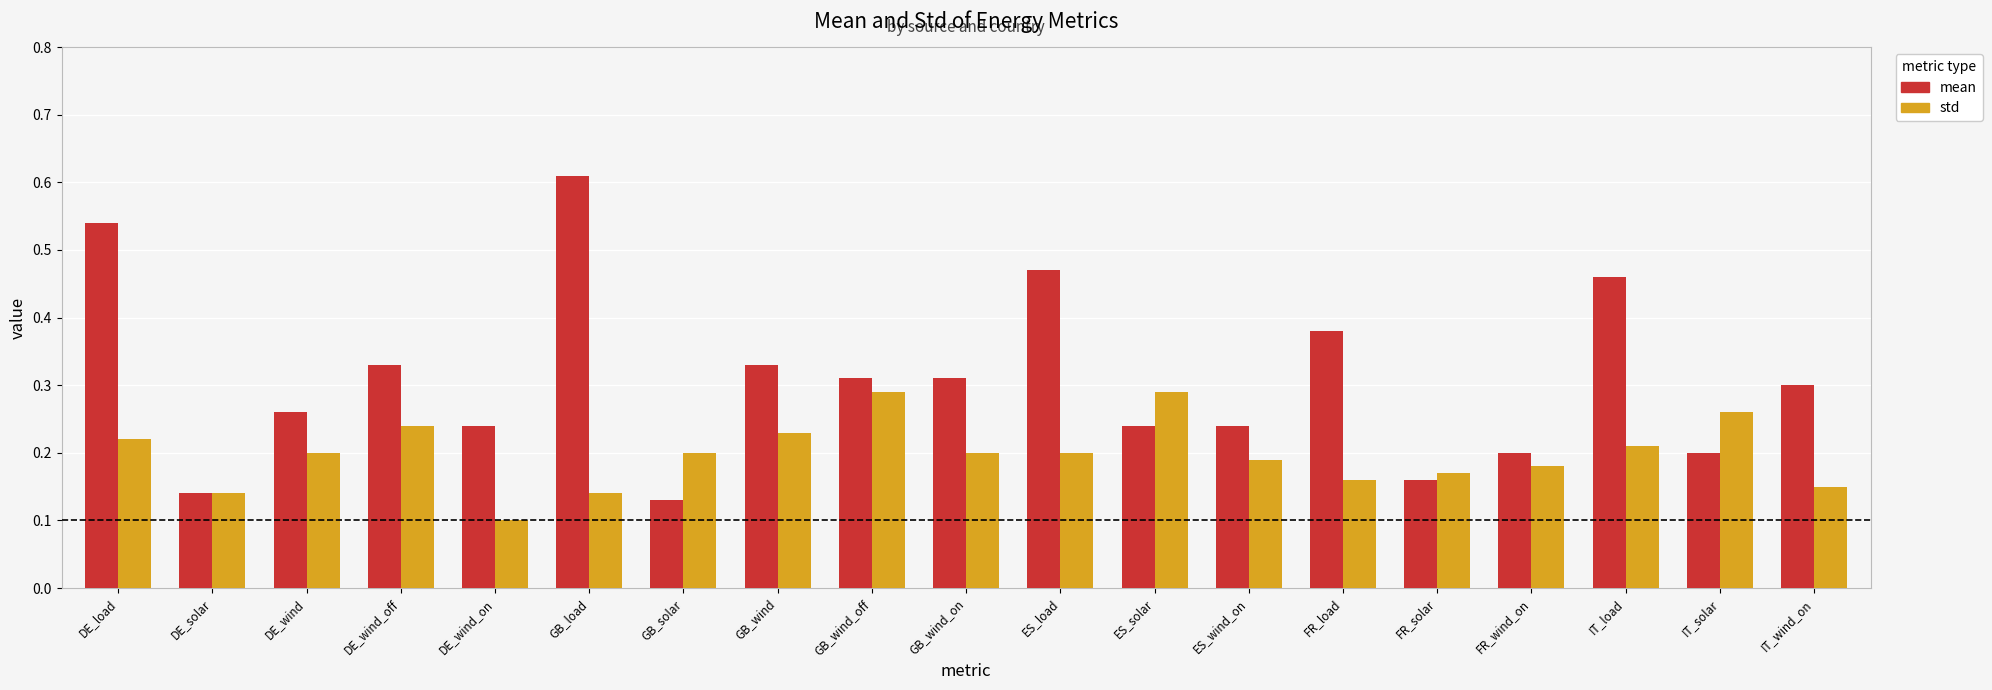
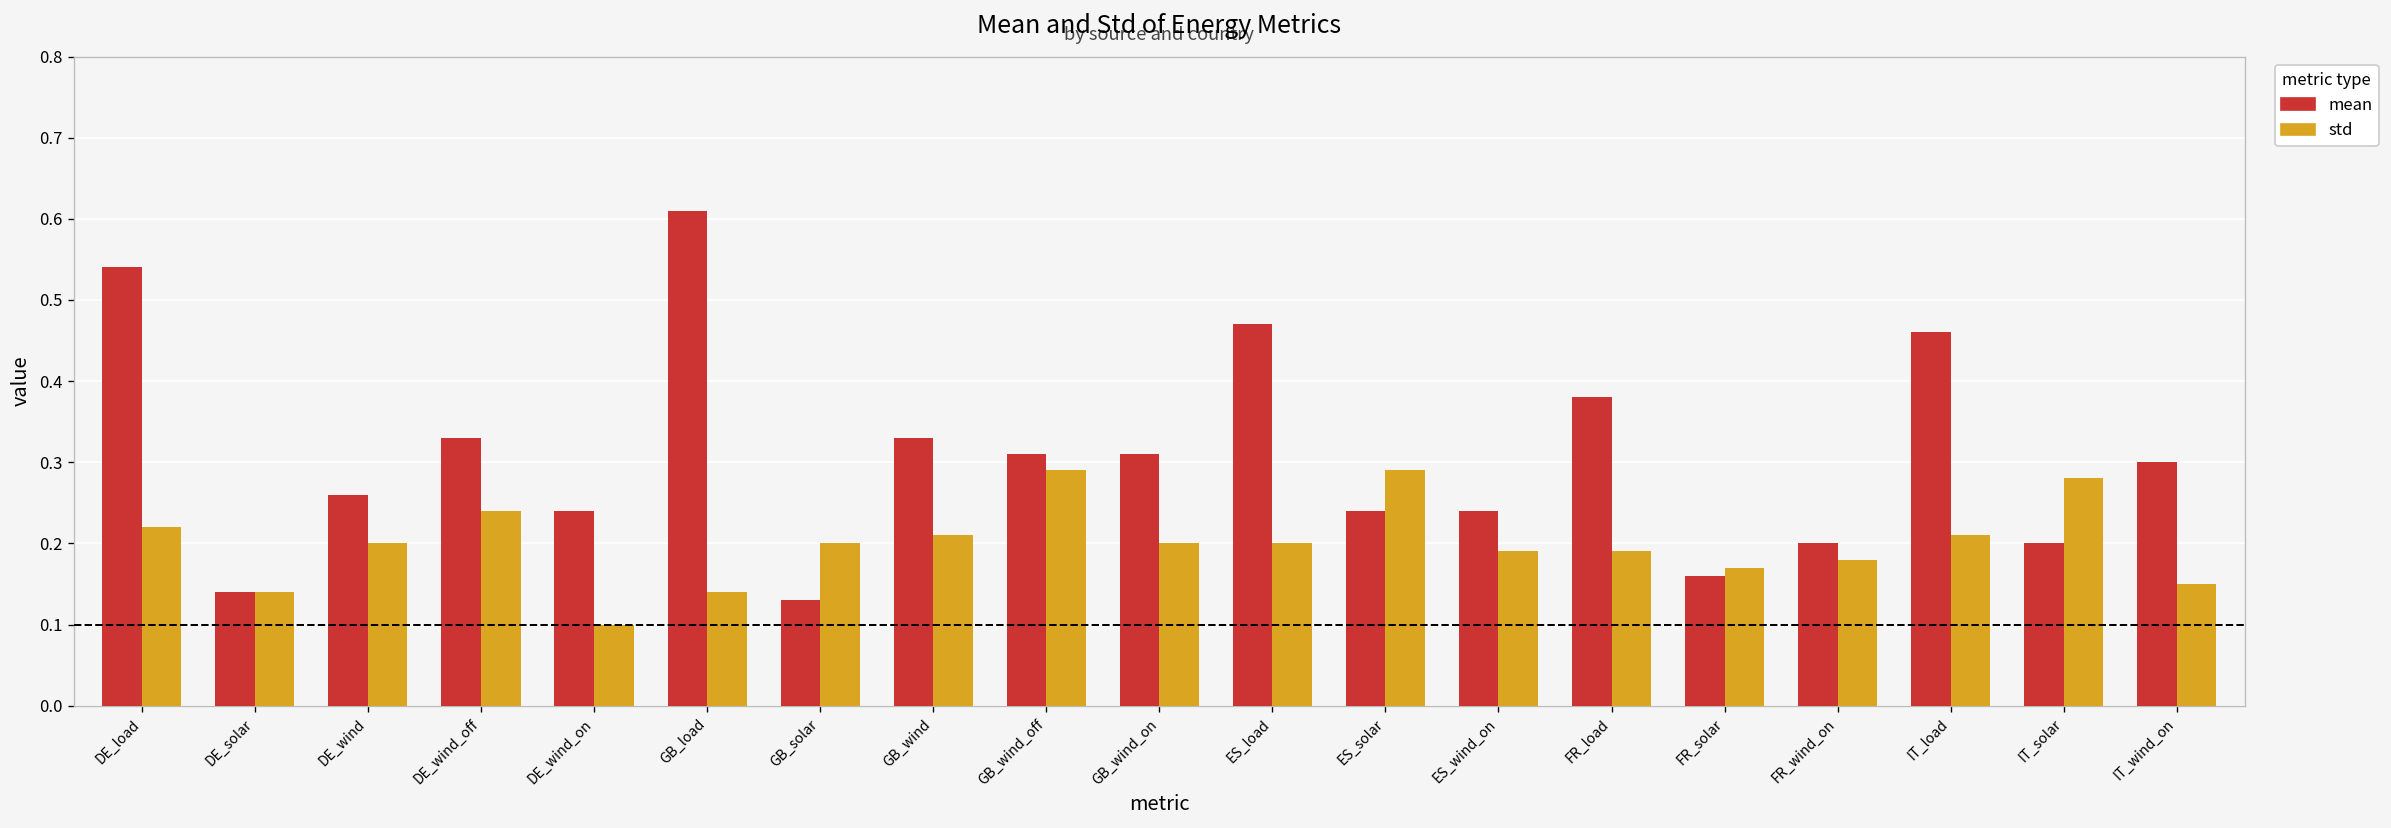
std, GB_wind: 0.23 -> 0.21
std, FR_load: 0.16 -> 0.19
std, IT_solar: 0.26 -> 0.28
